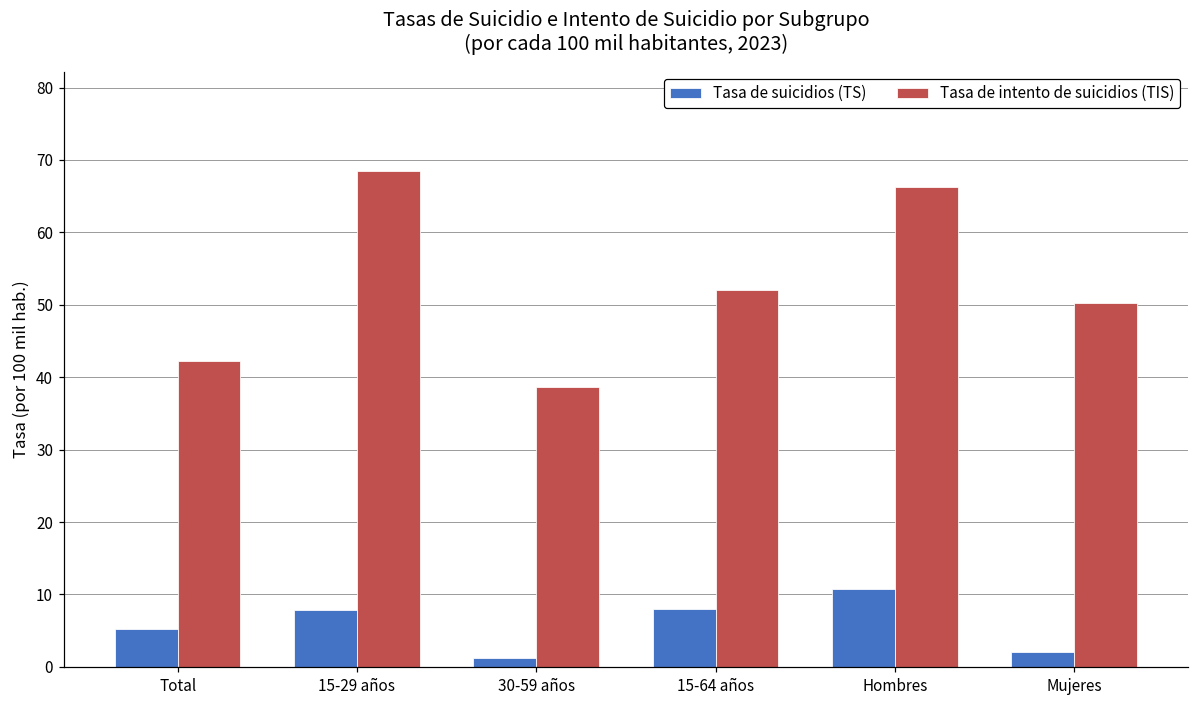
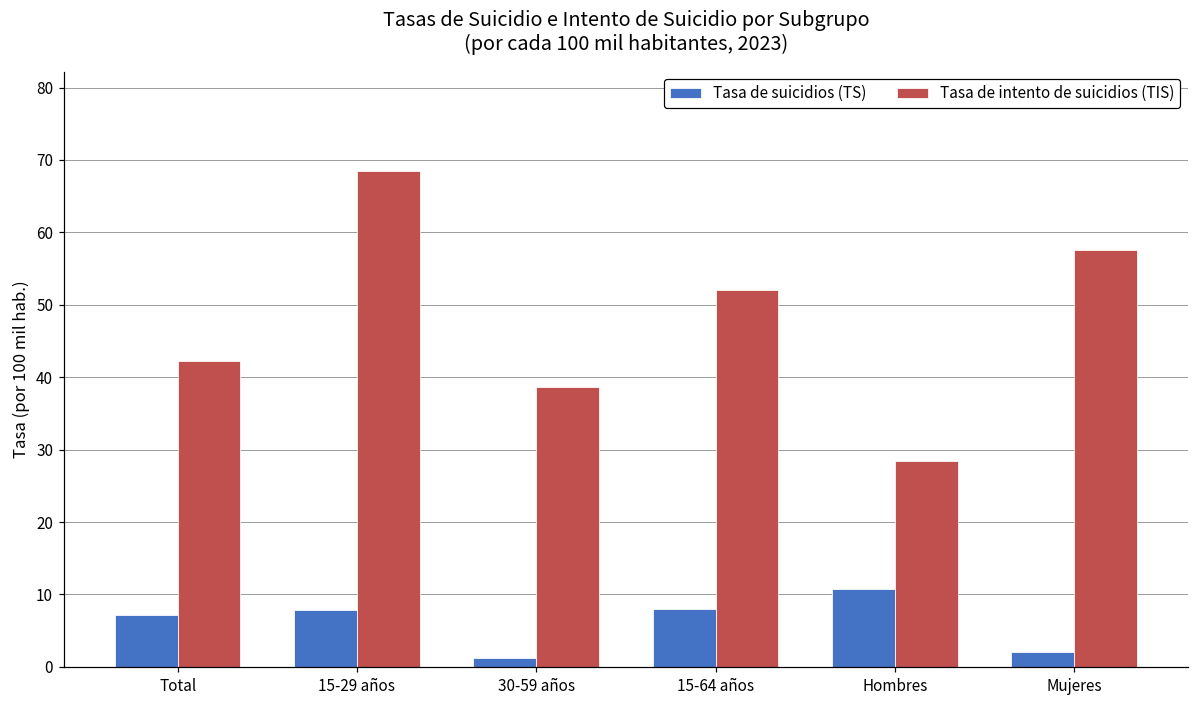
Tasa de suicidios (TS), Total: 5 -> 7
Tasa de intento de suicidios (TIS), Hombres: 66 -> 28
Tasa de intento de suicidios (TIS), Mujeres: 50 -> 58
